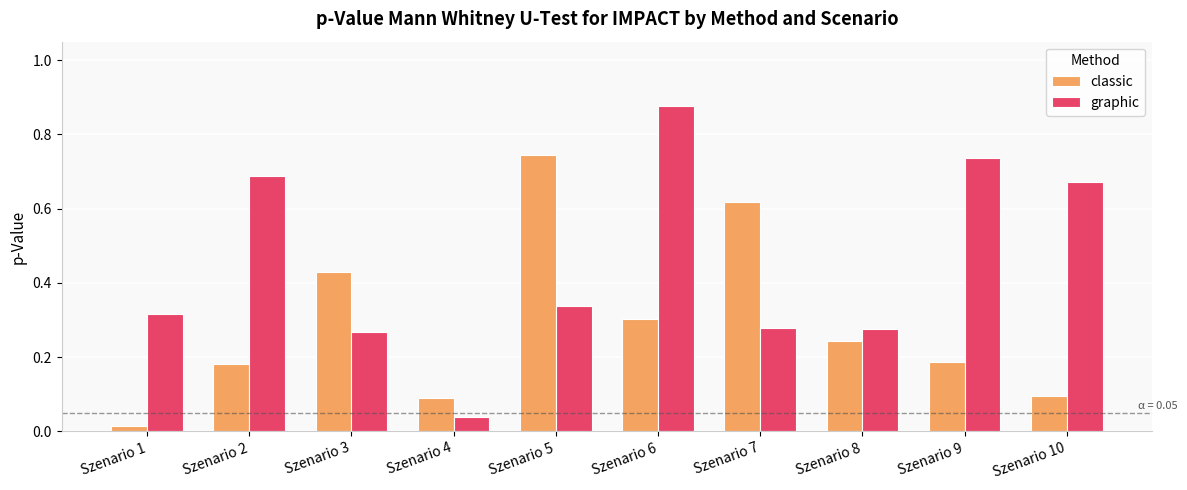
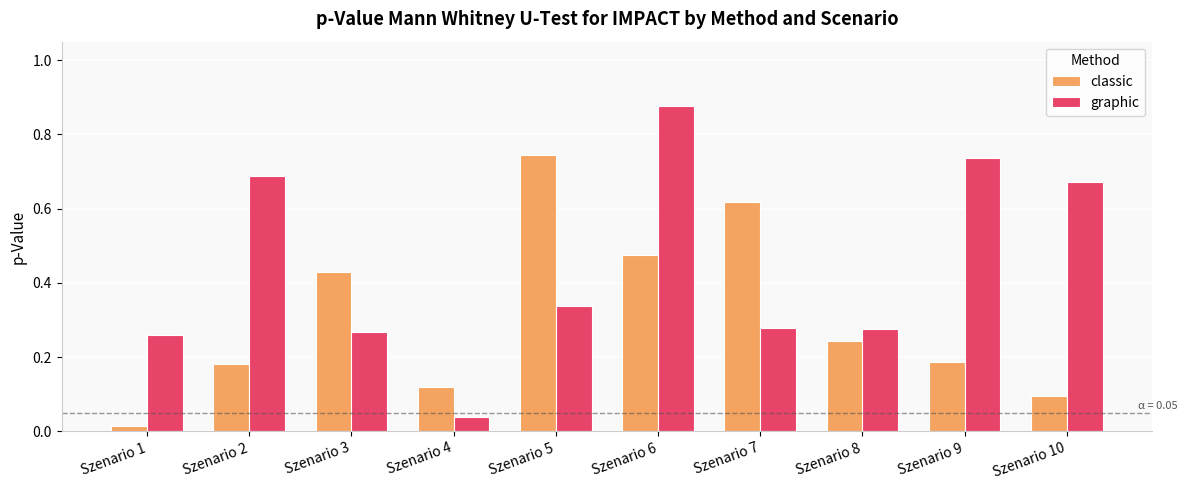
graphic, Szenario 1: 0.32 -> 0.26
classic, Szenario 4: 0.09 -> 0.12
classic, Szenario 6: 0.30 -> 0.47
